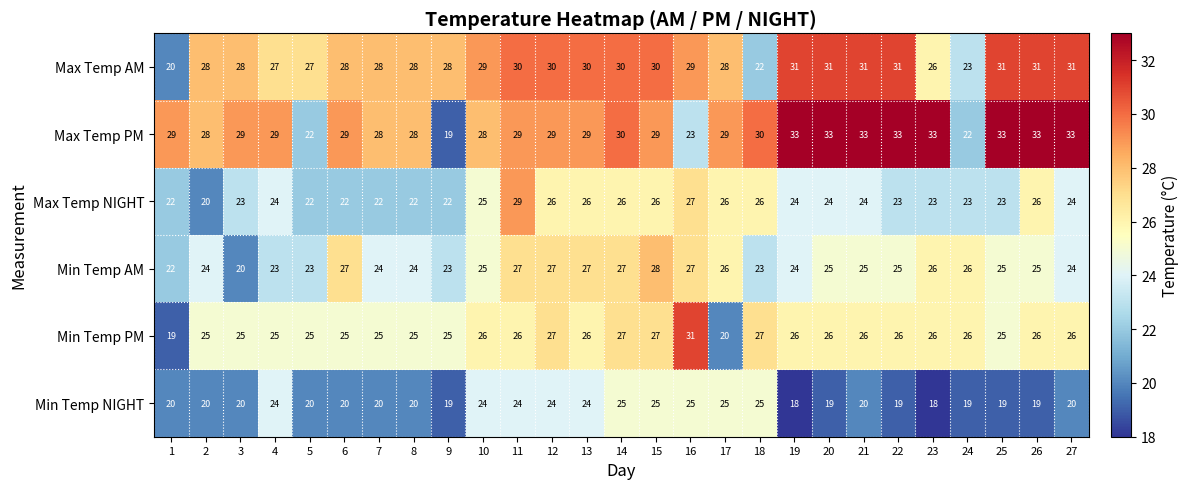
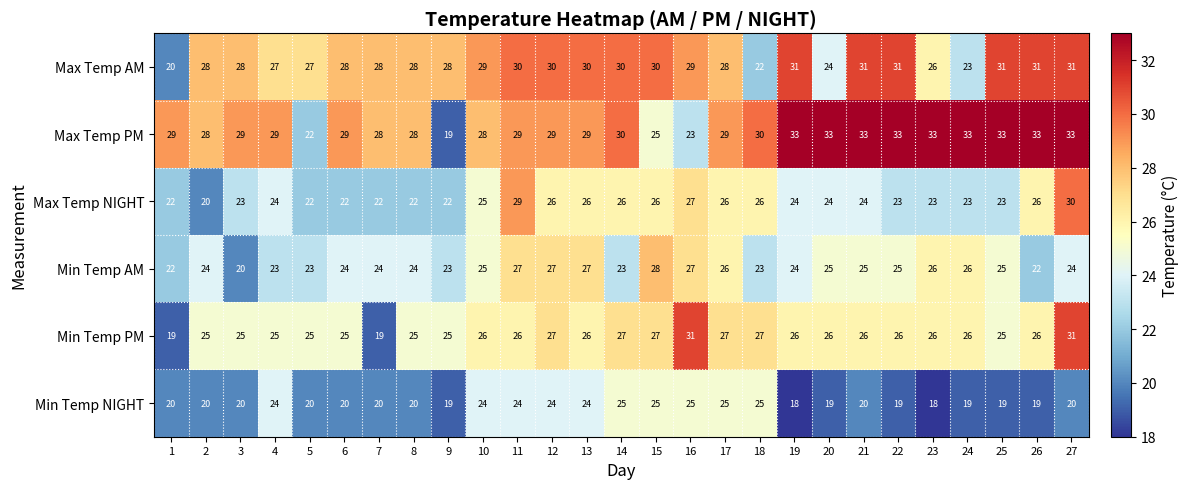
Max Temp AM, 20: 31 -> 24
Max Temp PM, 15: 29 -> 25
Max Temp PM, 24: 22 -> 33
Max Temp NIGHT, 27: 24 -> 30
Min Temp AM, 6: 27 -> 24
Min Temp AM, 14: 27 -> 23
Min Temp AM, 26: 25 -> 22
Min Temp PM, 7: 25 -> 19
Min Temp PM, 17: 20 -> 27
Min Temp PM, 27: 26 -> 31
